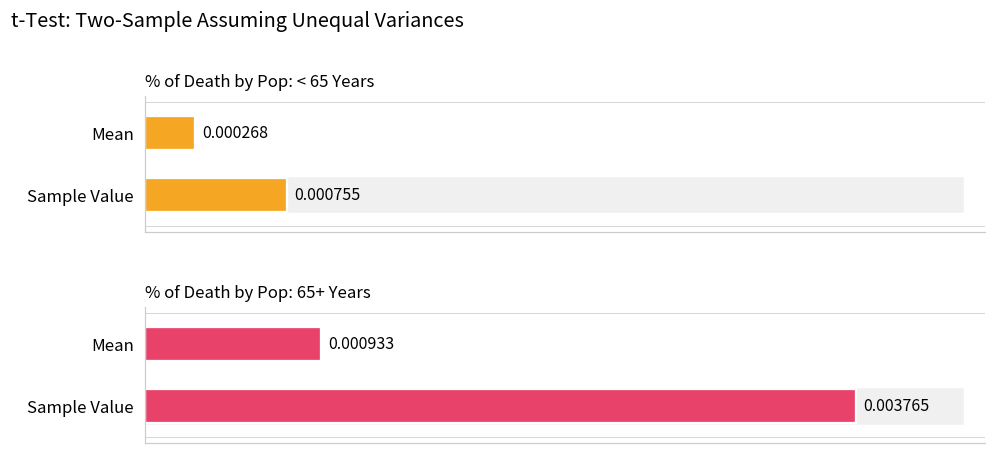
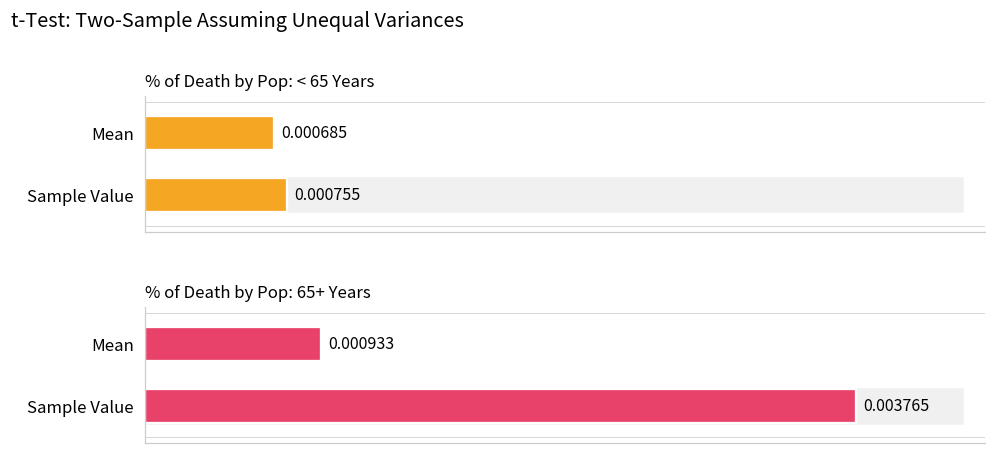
% of Death by Pop: < 65 Years, Mean: 0.000268 -> 0.000685
